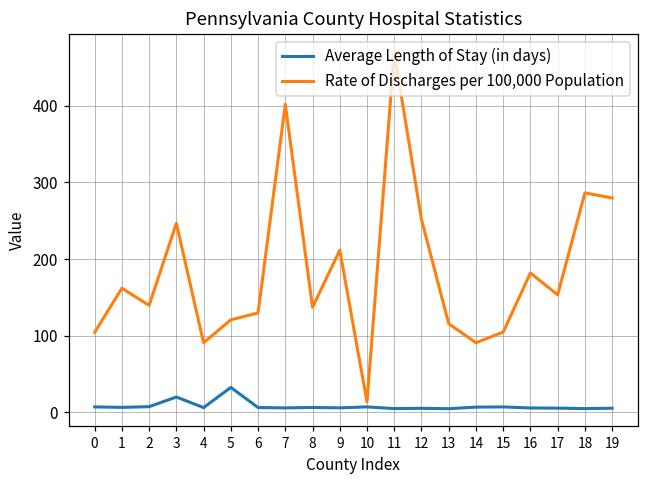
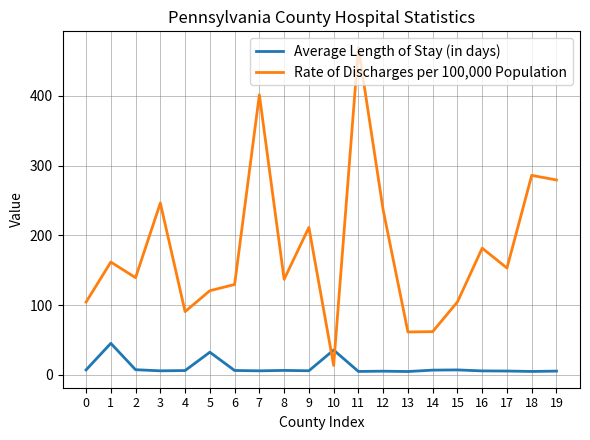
Average Length of Stay (in days), 1: 10 -> 50
Average Length of Stay (in days), 3: 20 -> 10
Average Length of Stay (in days), 10: 10 -> 40
Rate of Discharges per 100,000 Population, 12: 250 -> 240
Rate of Discharges per 100,000 Population, 13: 120 -> 60
Rate of Discharges per 100,000 Population, 14: 90 -> 60
